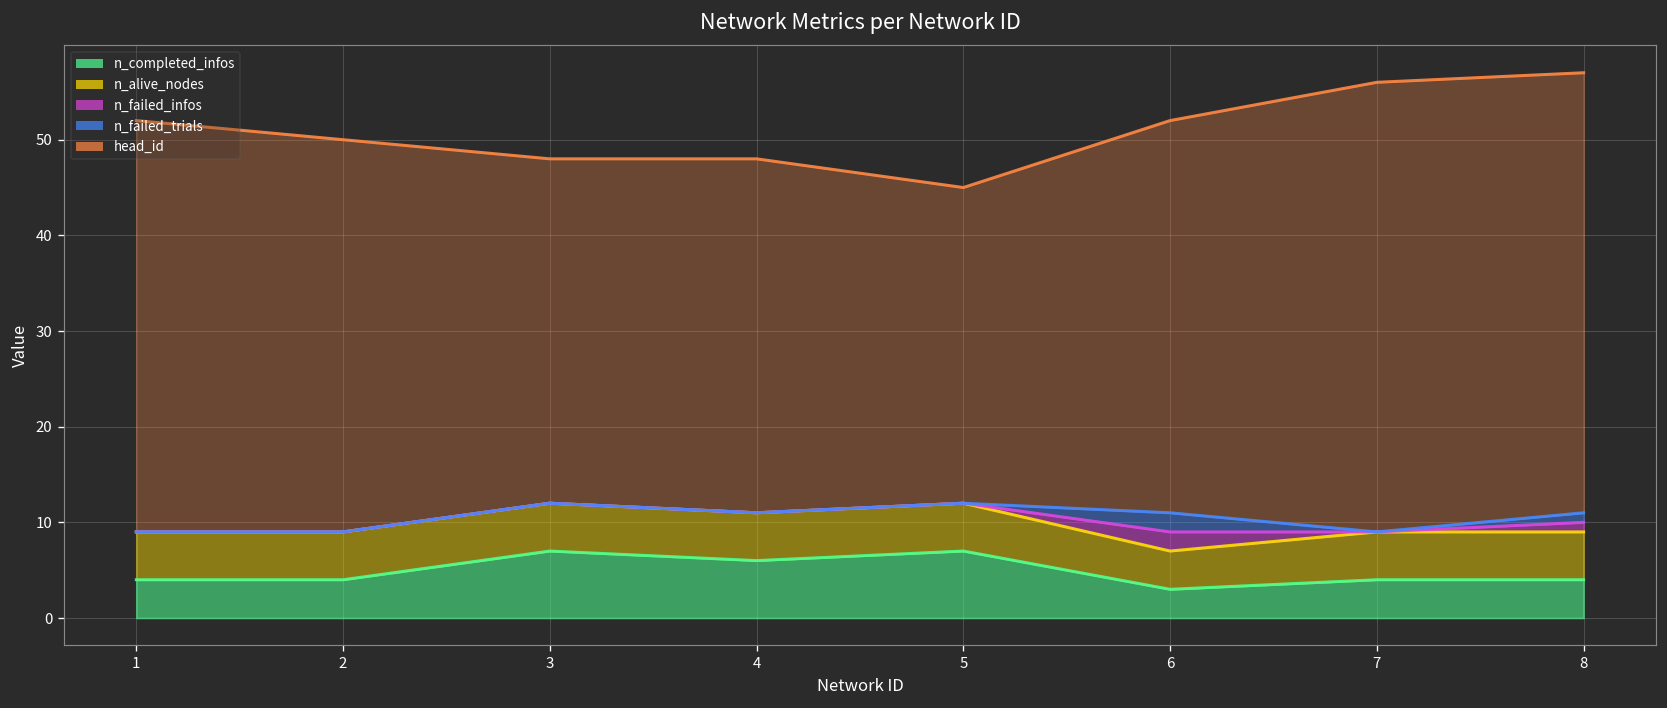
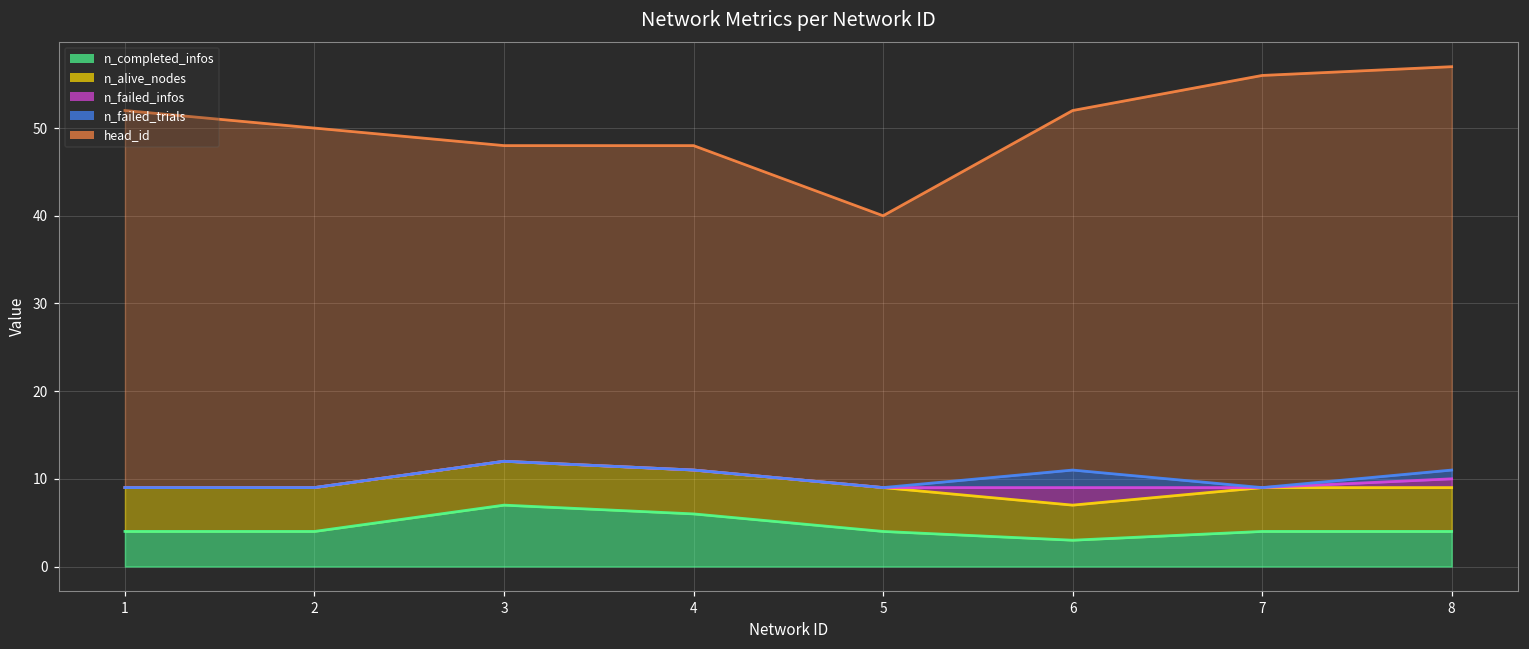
n_completed_infos, 5: 7 -> 4
head_id, 5: 33 -> 31
